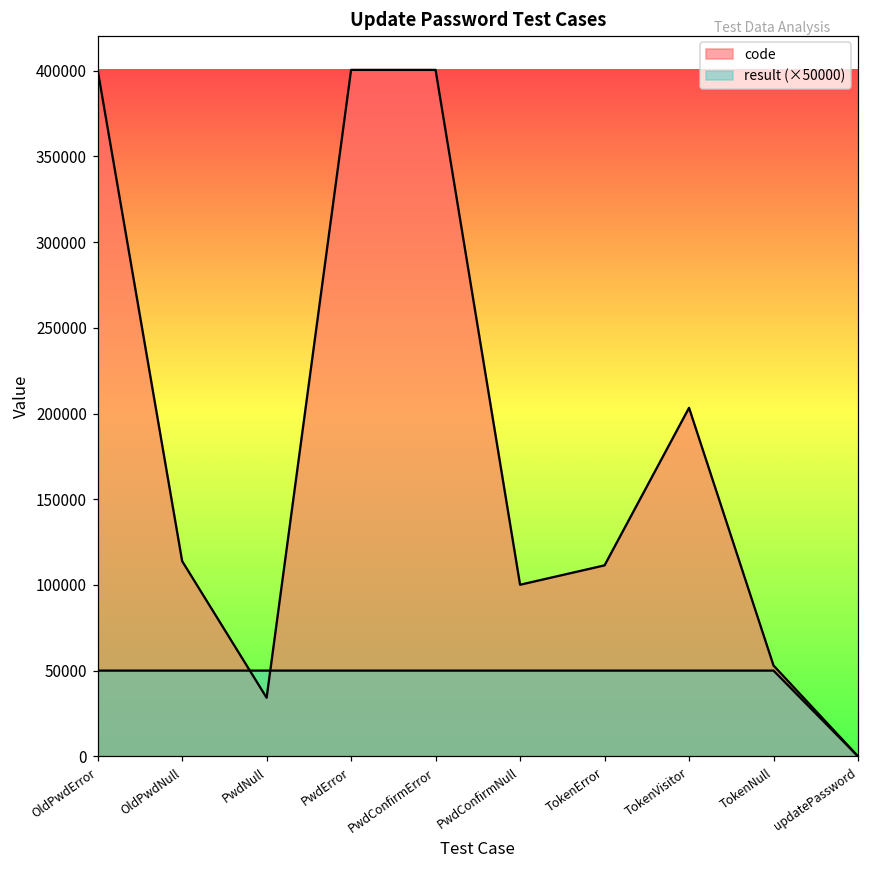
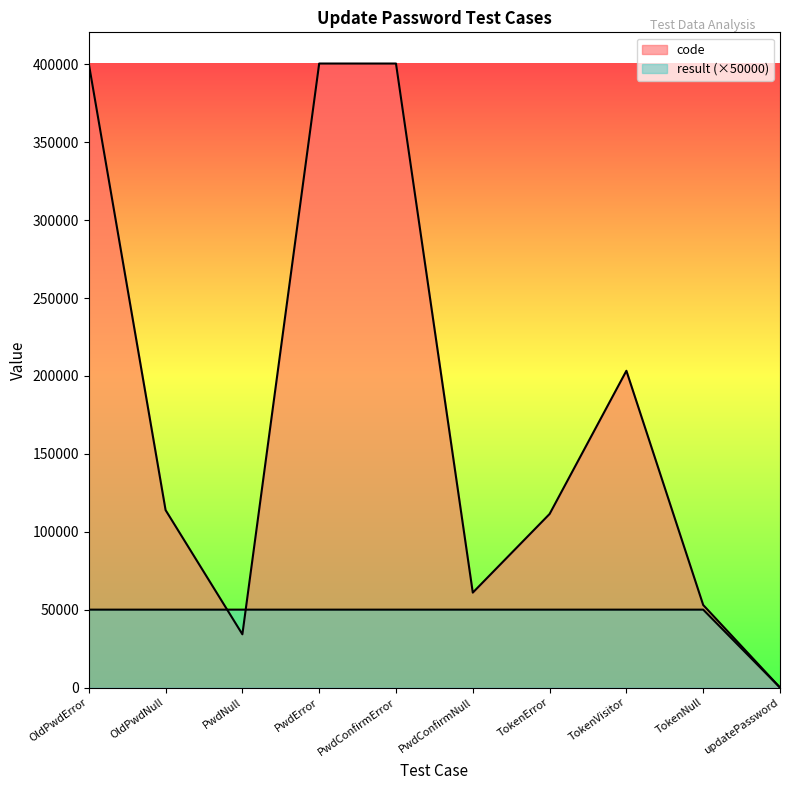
code, PwdConfirmNull: 100000 -> 61000
